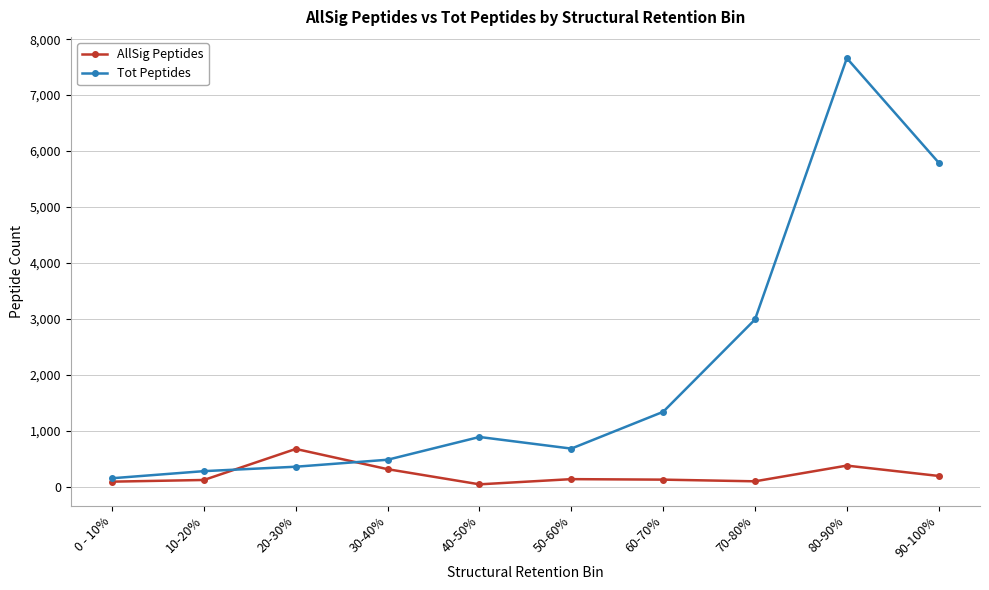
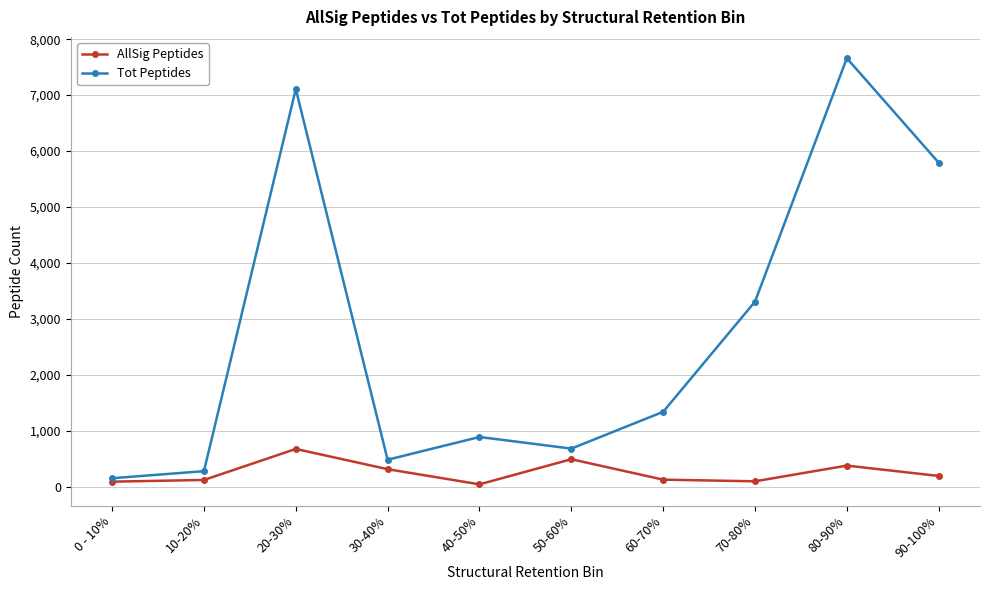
Tot Peptides, 20-30%: 400 -> 7,100
AllSig Peptides, 50-60%: 100 -> 500
Tot Peptides, 70-80%: 3,000 -> 3,300
